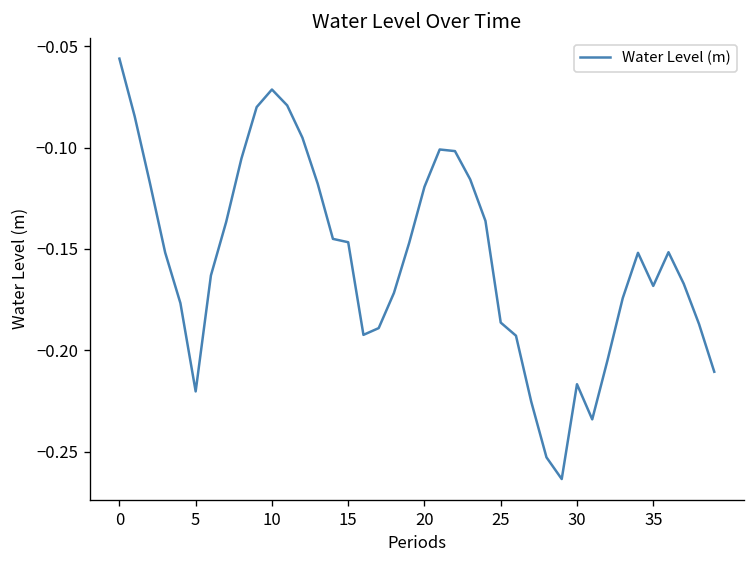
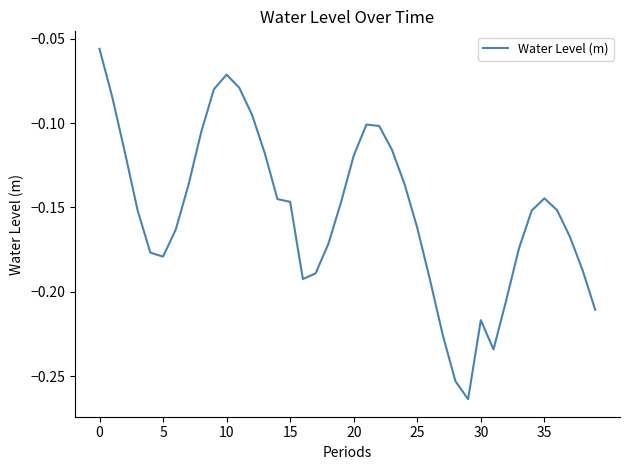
5: -0.220 -> -0.179
25: -0.186 -> -0.162
35: -0.168 -> -0.145
